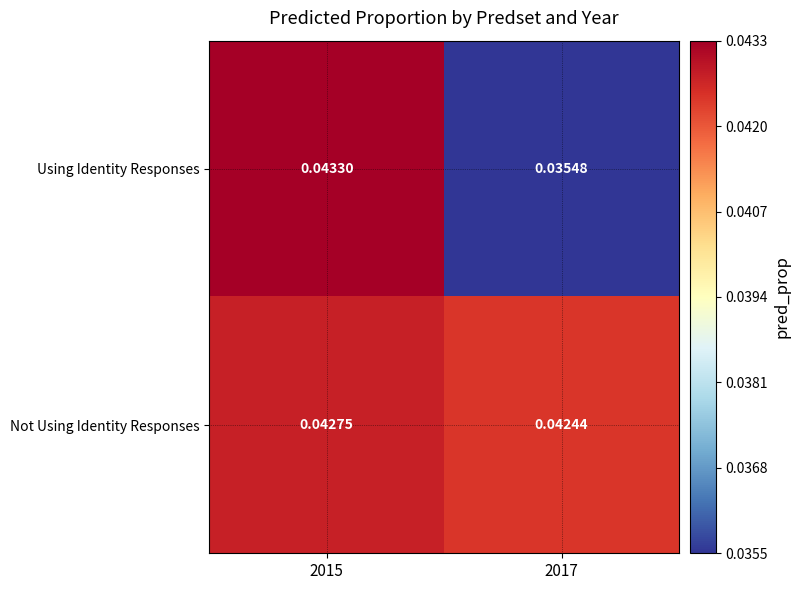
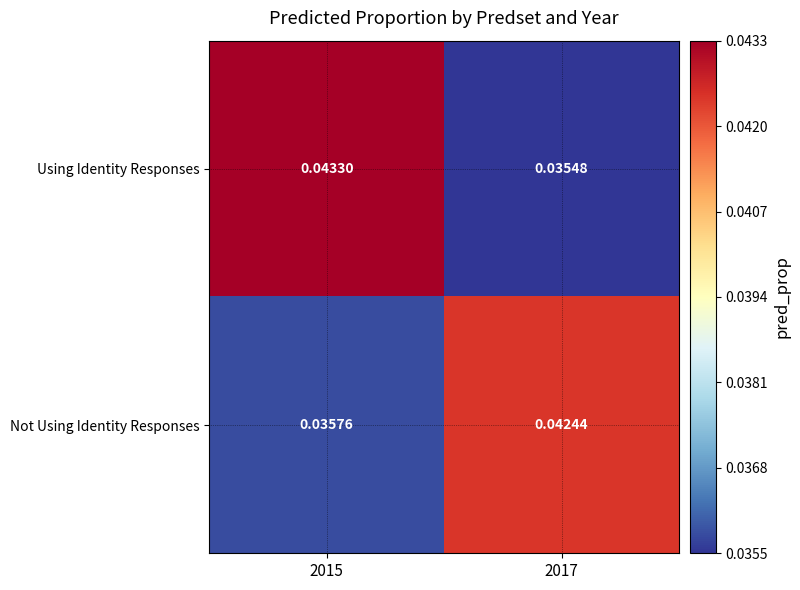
Not Using Identity Responses, 2015: 0.04275 -> 0.03576
